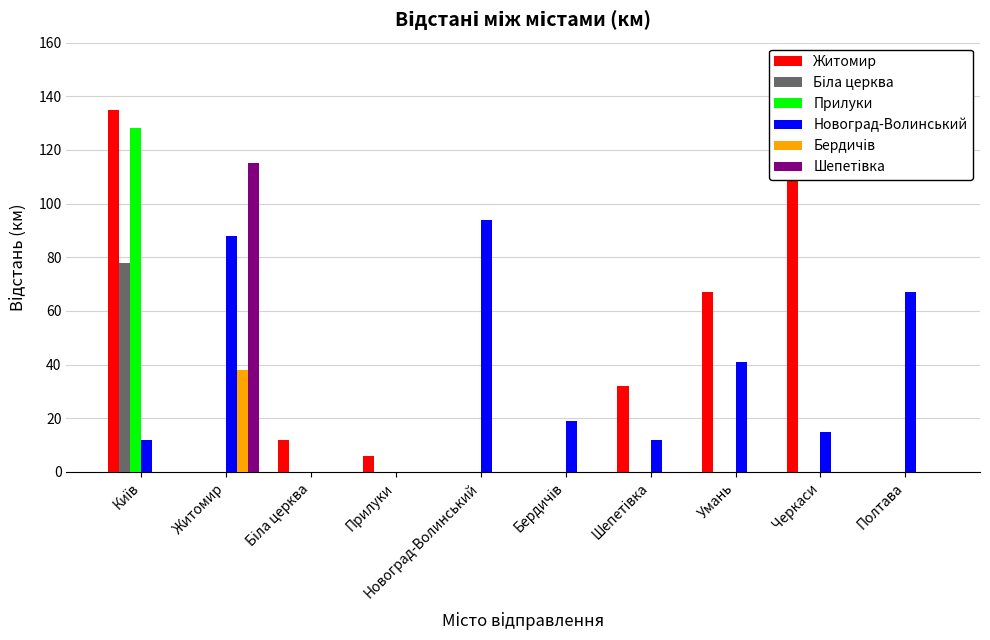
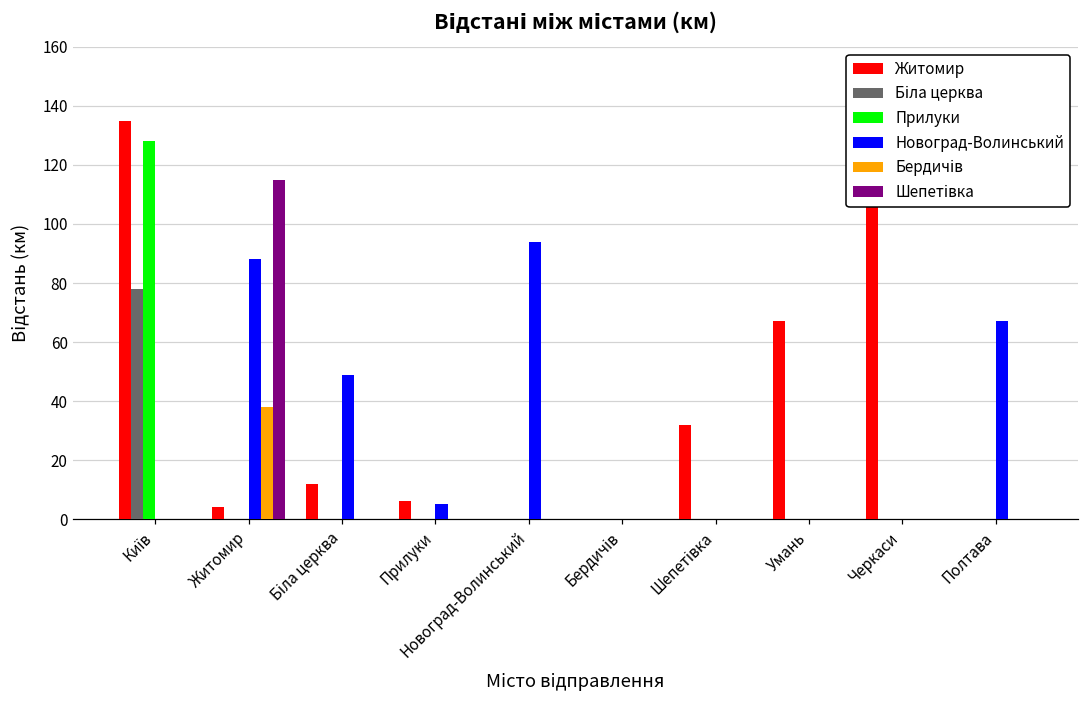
Новоград-Волинський, Київ: 12 -> 0
Житомир, Житомир: 0 -> 4
Новоград-Волинський, Біла церква: 0 -> 49
Новоград-Волинський, Прилуки: 0 -> 5
Новоград-Волинський, Бердичів: 19 -> 0
Новоград-Волинський, Шепетівка: 12 -> 0
Новоград-Волинський, Умань: 41 -> 0
Новоград-Волинський, Черкаси: 15 -> 0
